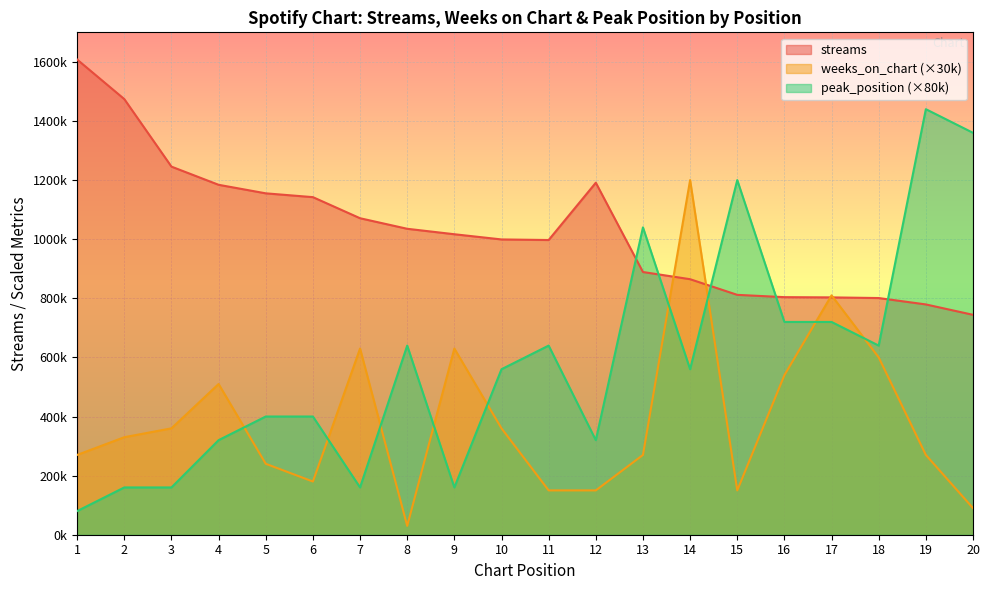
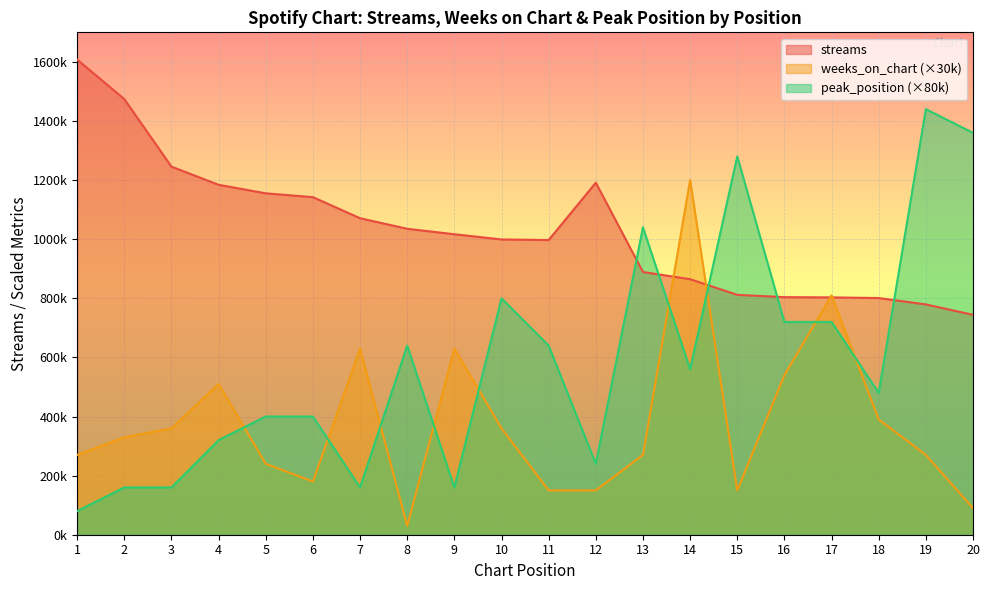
peak_position (×80k), 10: 560000 -> 800000
peak_position (×80k), 12: 320000 -> 240000
peak_position (×80k), 15: 1200000 -> 1280000
weeks_on_chart (×30k), 18: 600000 -> 390000
peak_position (×80k), 18: 640000 -> 480000
